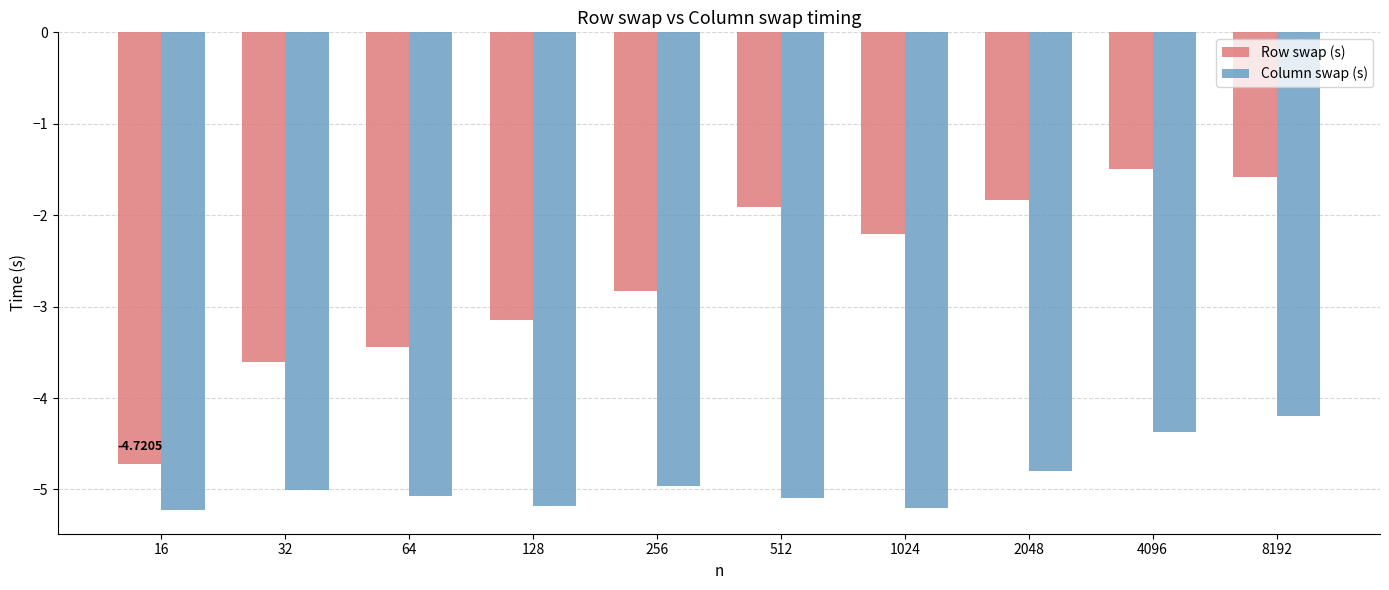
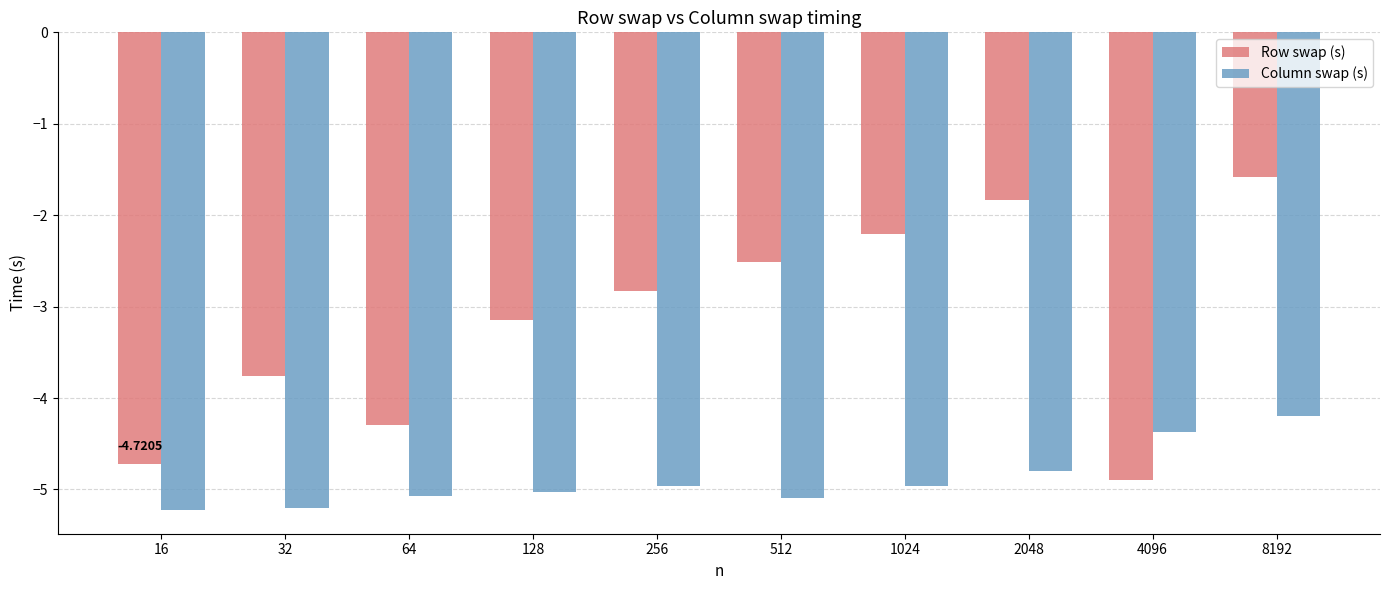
Row swap (s), 32: -3.6 -> -3.8
Column swap (s), 32: -5.0 -> -5.2
Row swap (s), 64: -3.4 -> -4.3
Column swap (s), 128: -5.2 -> -5.0
Row swap (s), 512: -1.9 -> -2.5
Column swap (s), 1024: -5.2 -> -5.0
Row swap (s), 4096: -1.5 -> -4.9
